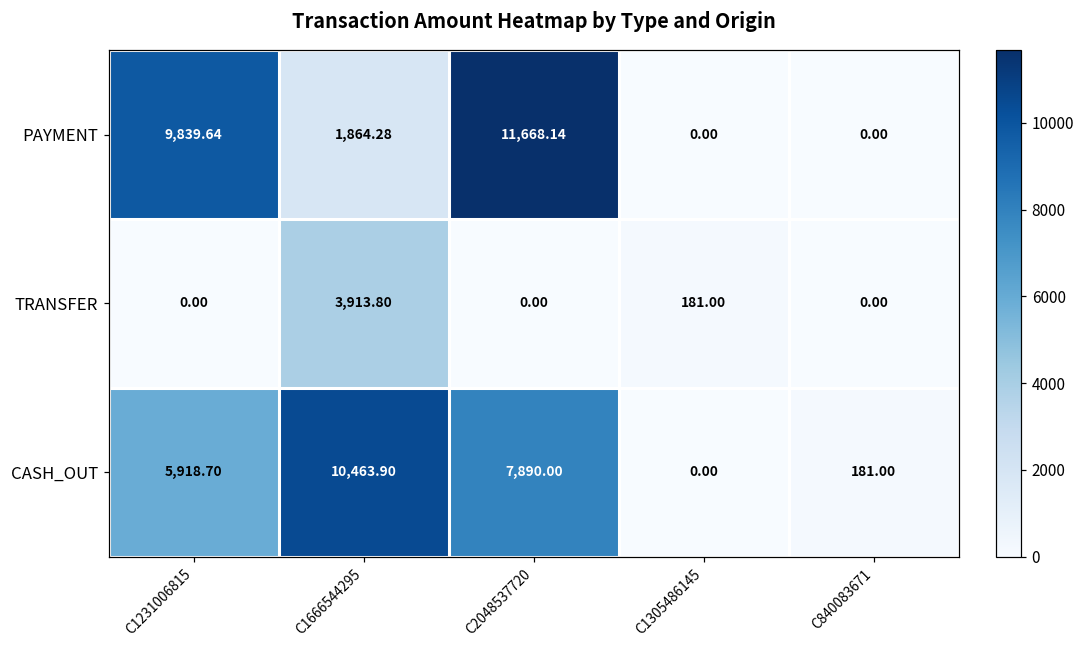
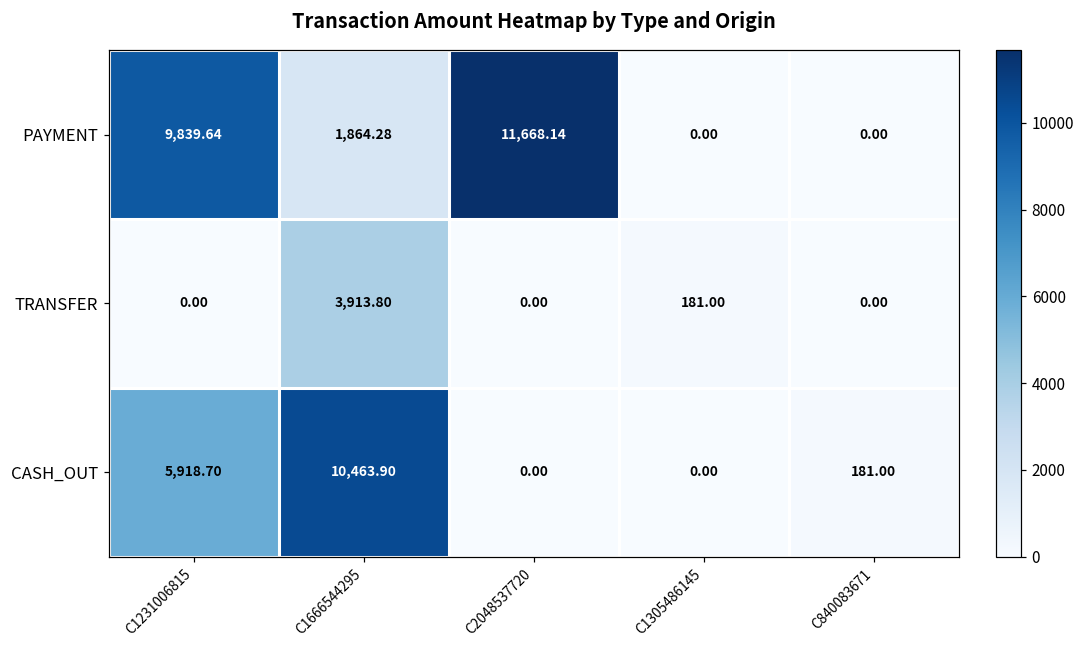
CASH_OUT, C2048537720: 7,890.00 -> 0.00
